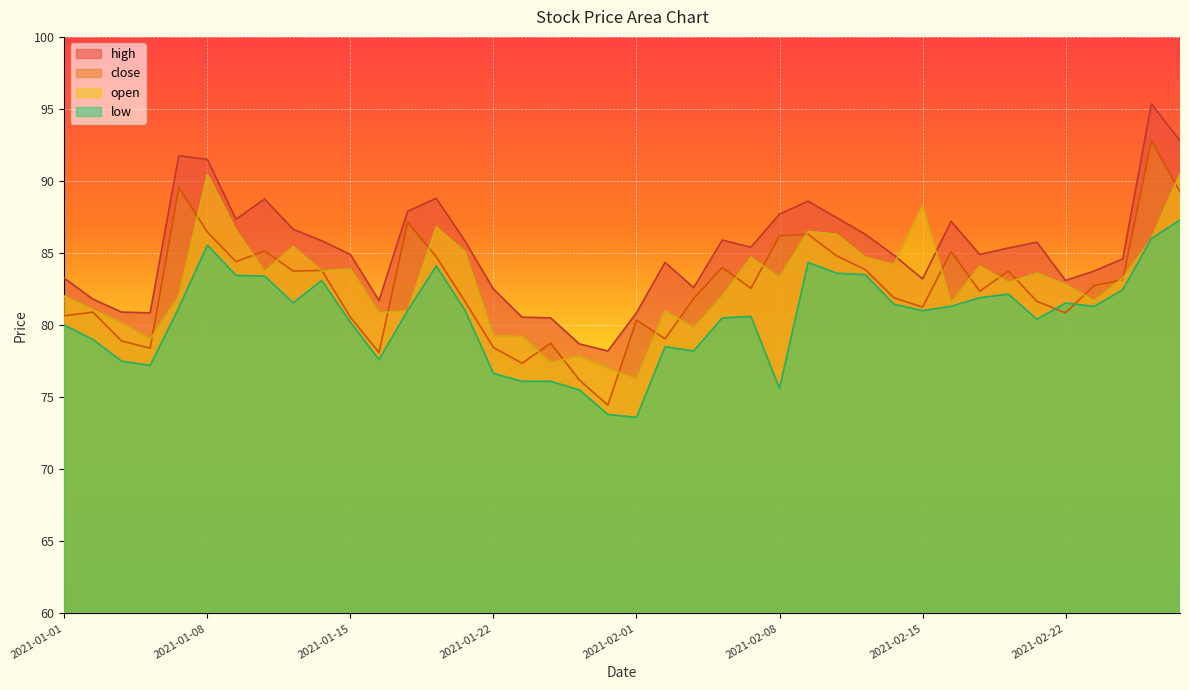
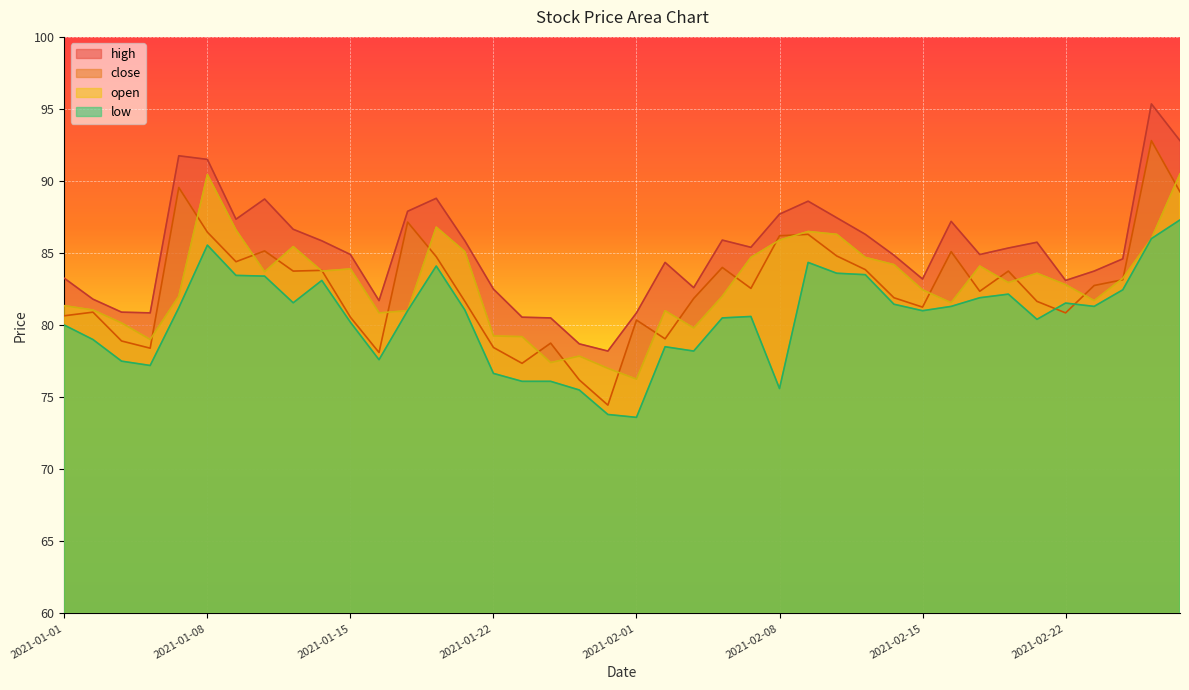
open, 2021-01-01: 82.0 -> 81.4
open, 2021-02-08: 83.3 -> 85.9
open, 2021-02-15: 88.3 -> 82.5
